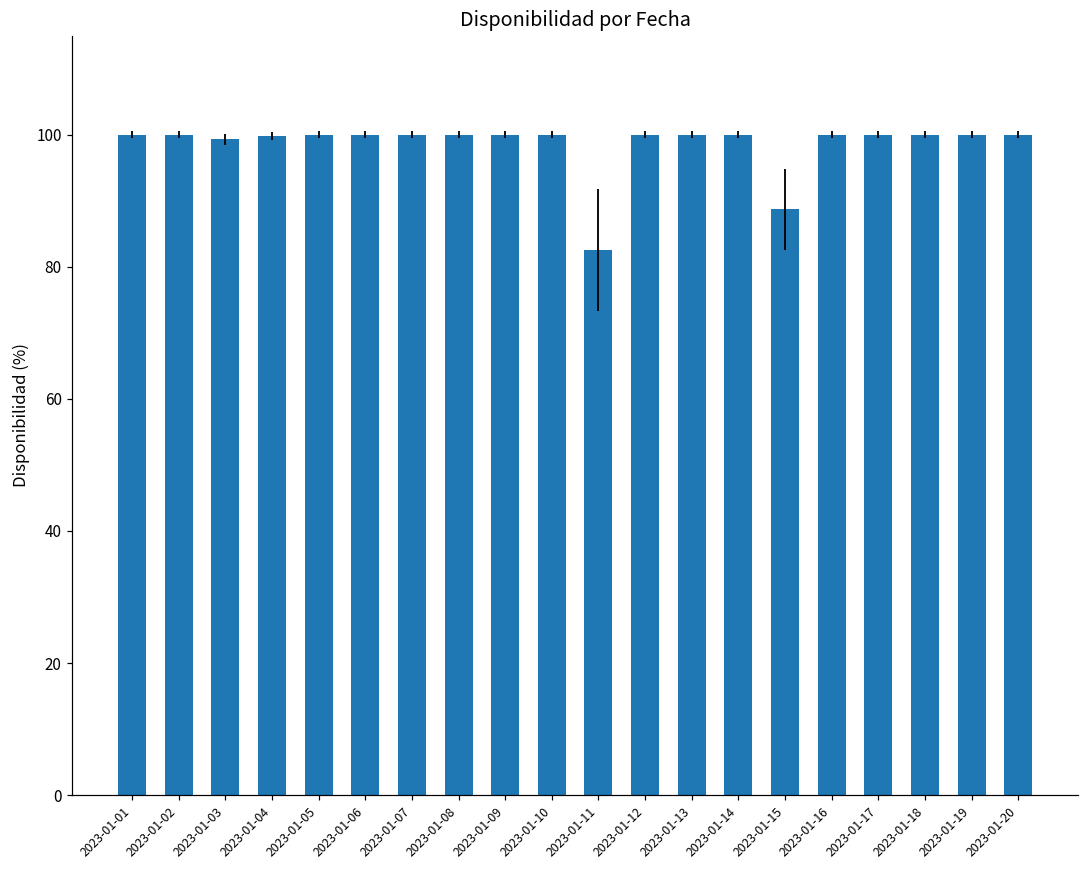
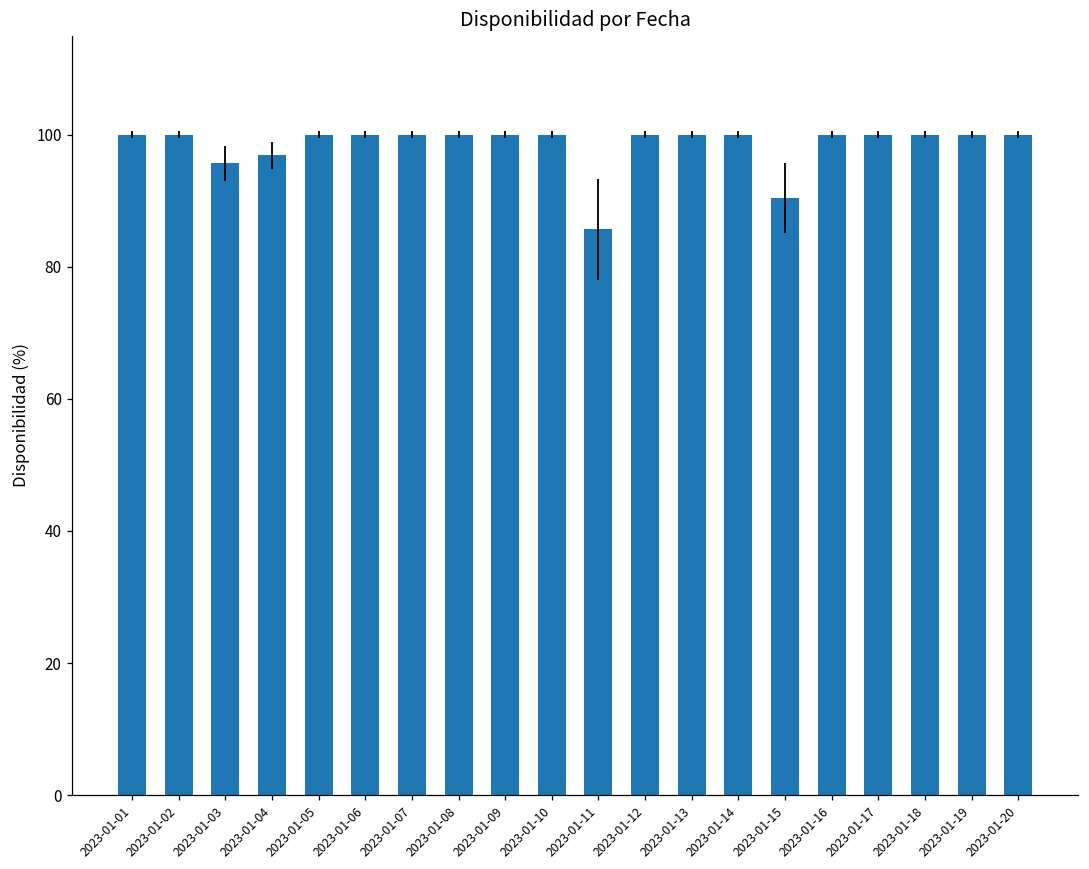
2023-01-03: 99 -> 96
2023-01-04: 100 -> 97
2023-01-11: 83 -> 86
2023-01-15: 89 -> 90
